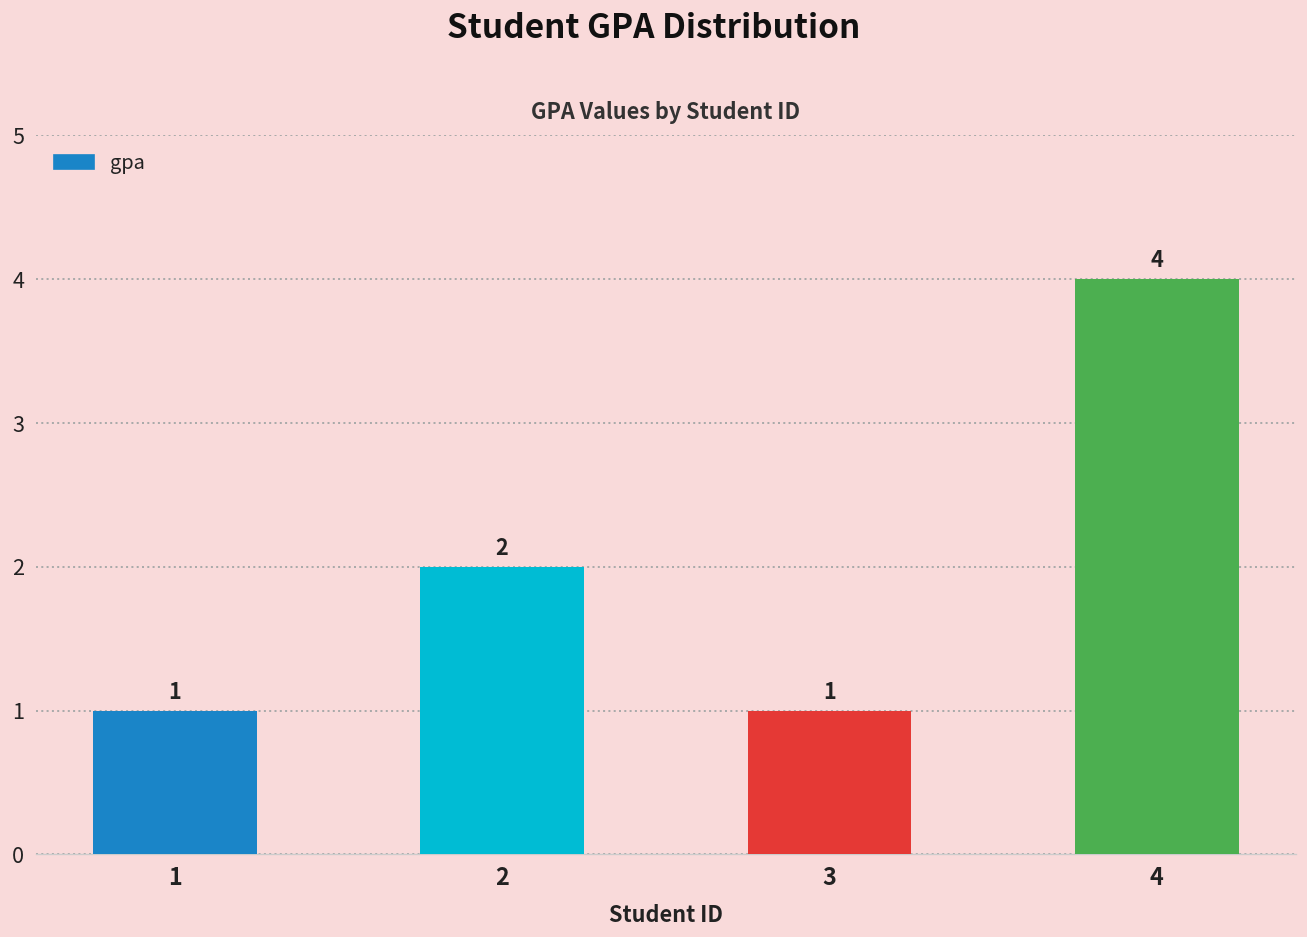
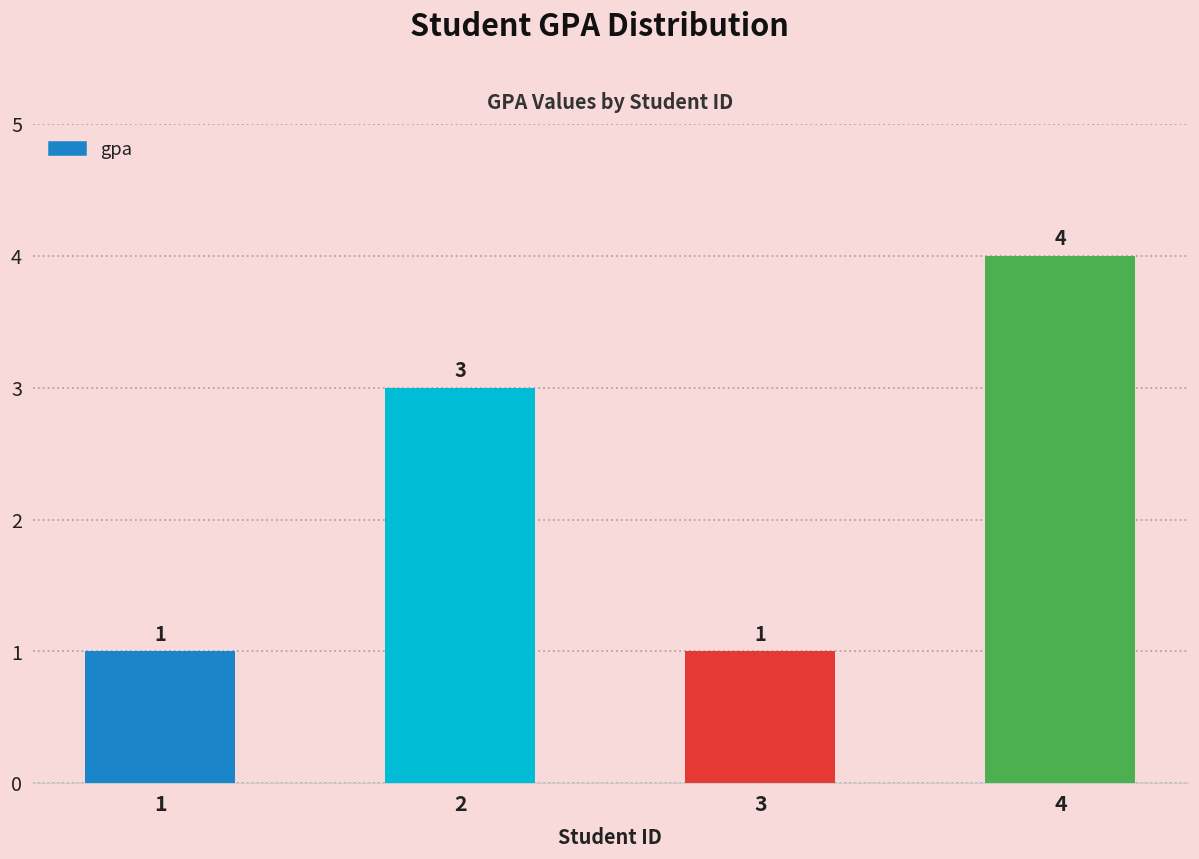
2: 2 -> 3
